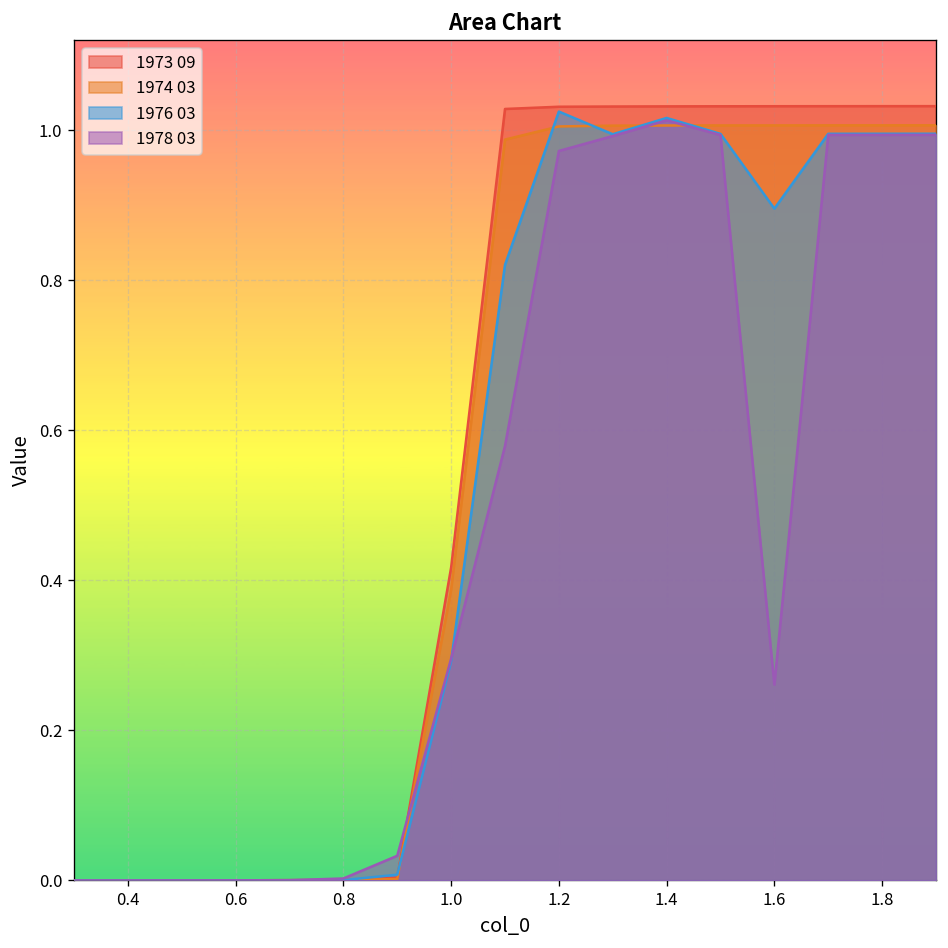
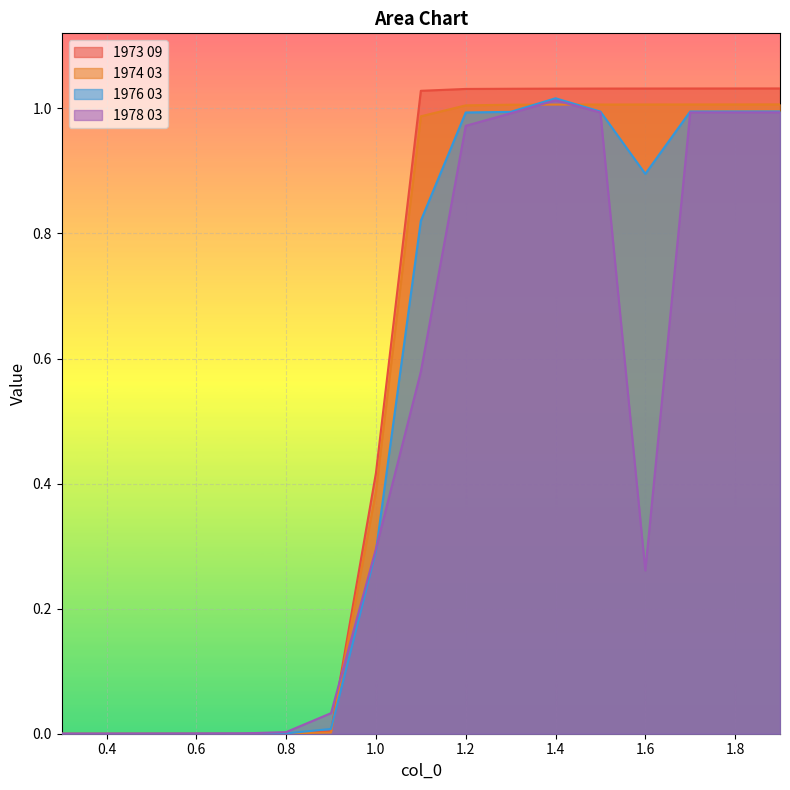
1976 03, 1.2: 1.02 -> 0.99
